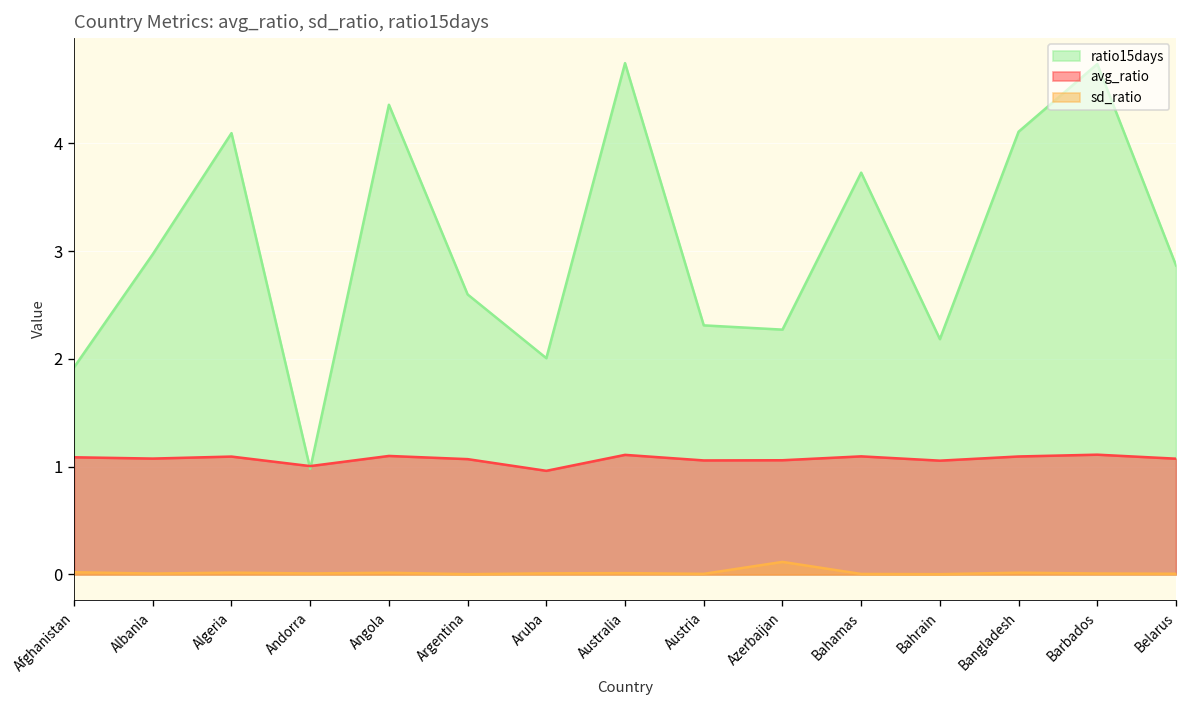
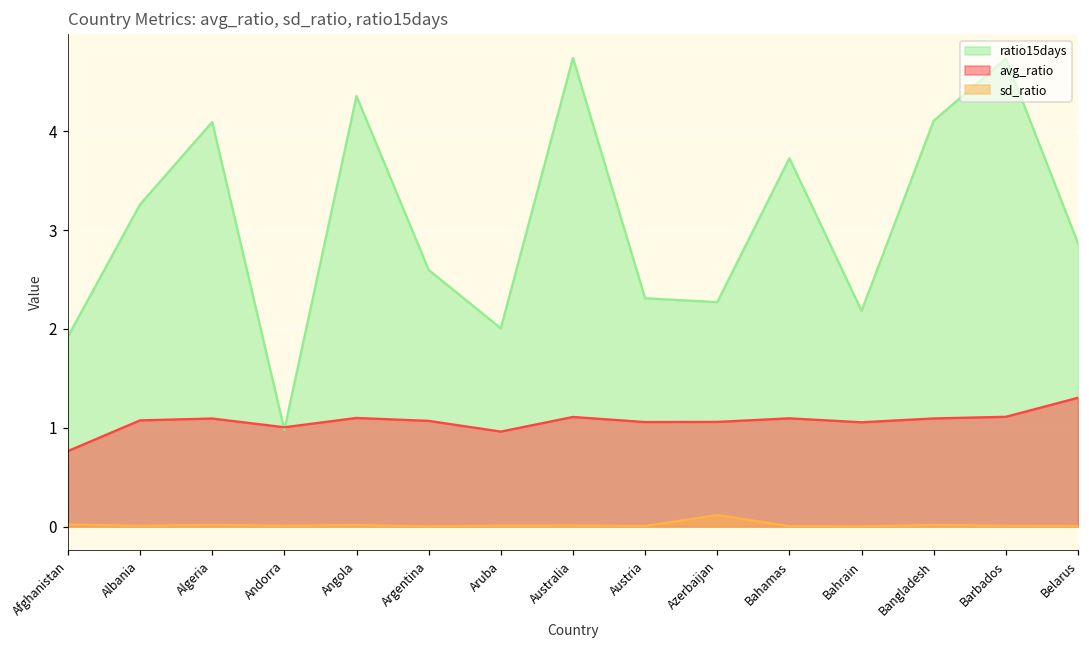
avg_ratio, Afghanistan: 1.1 -> 0.8
ratio15days, Albania: 3.0 -> 3.3
avg_ratio, Belarus: 1.1 -> 1.3
